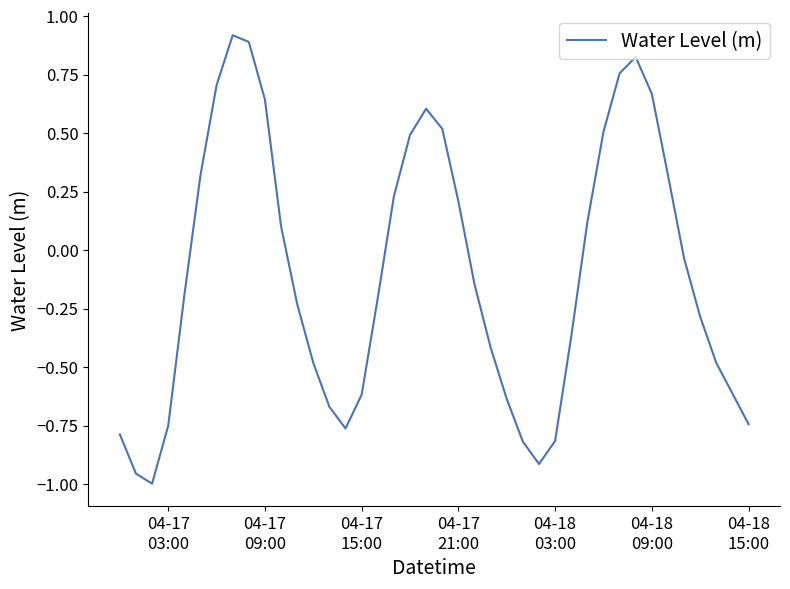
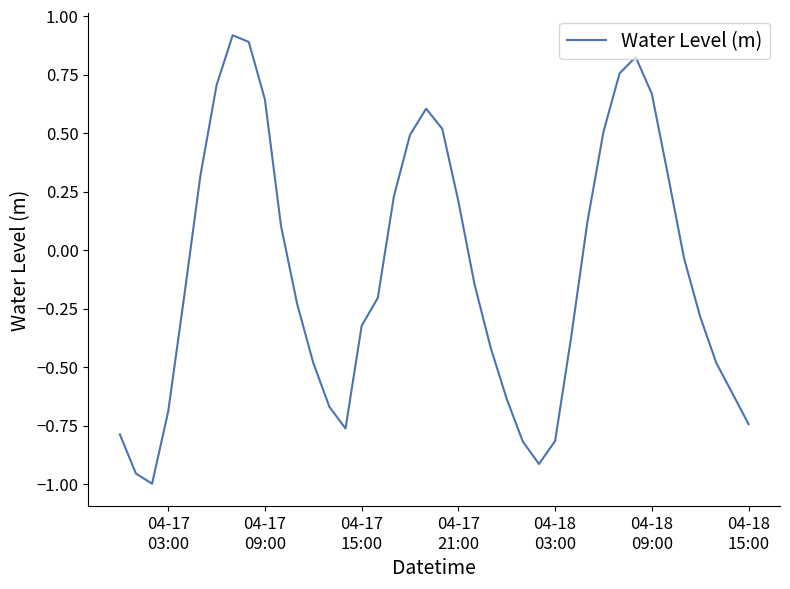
04-17 03:00: -0.75 -> -0.69
04-17 15:00: -0.62 -> -0.32
